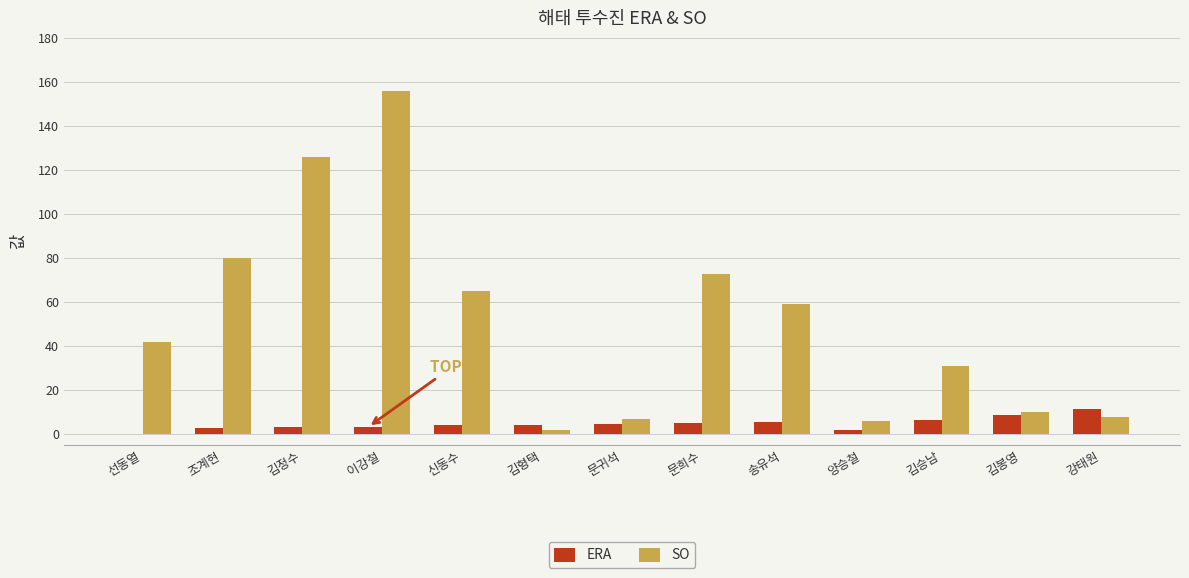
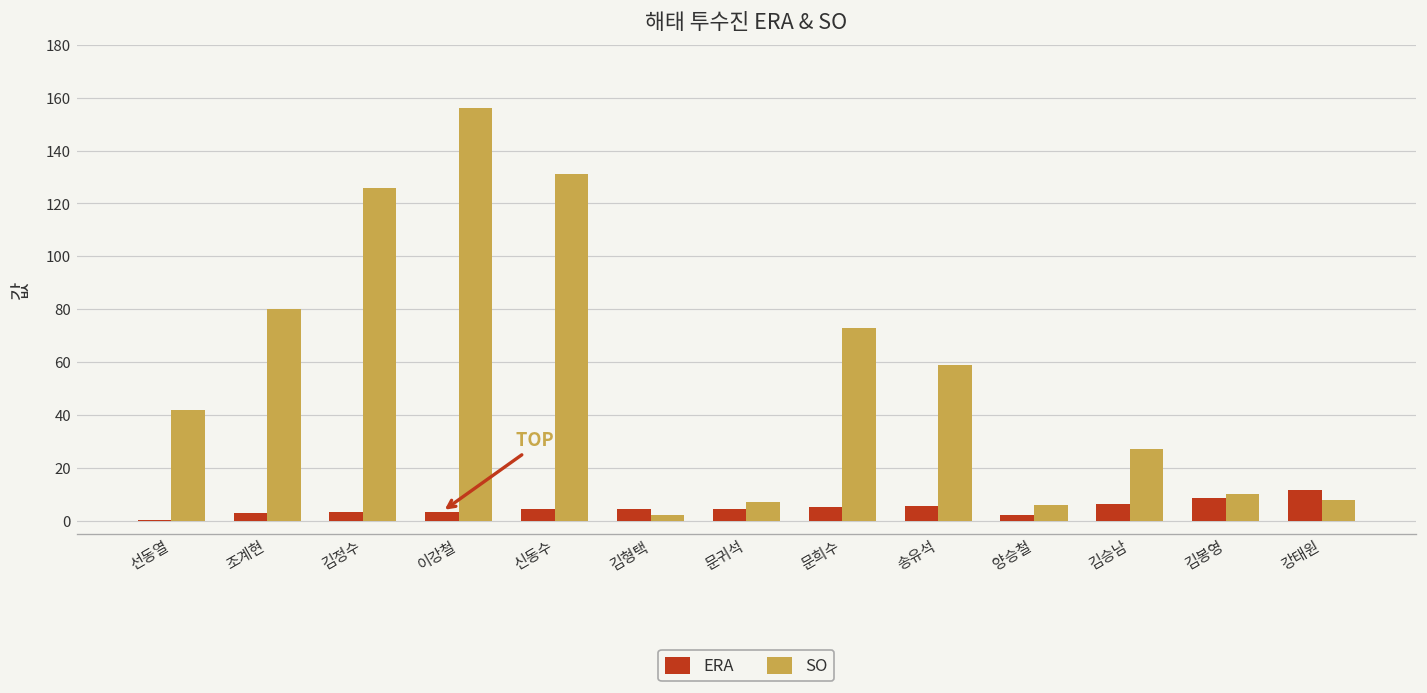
SO, 신동수: 65 -> 131
SO, 김승남: 31 -> 27
